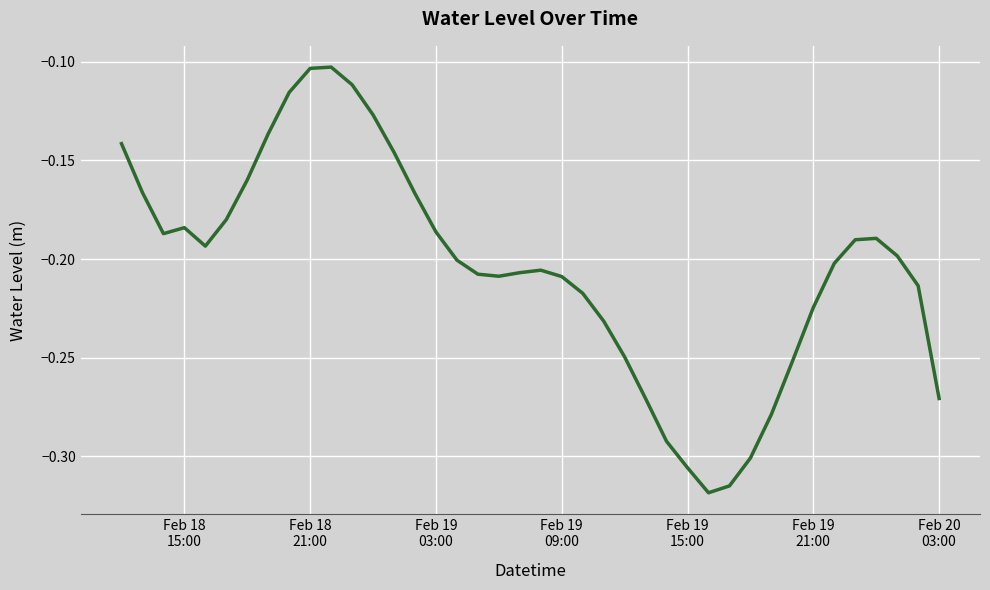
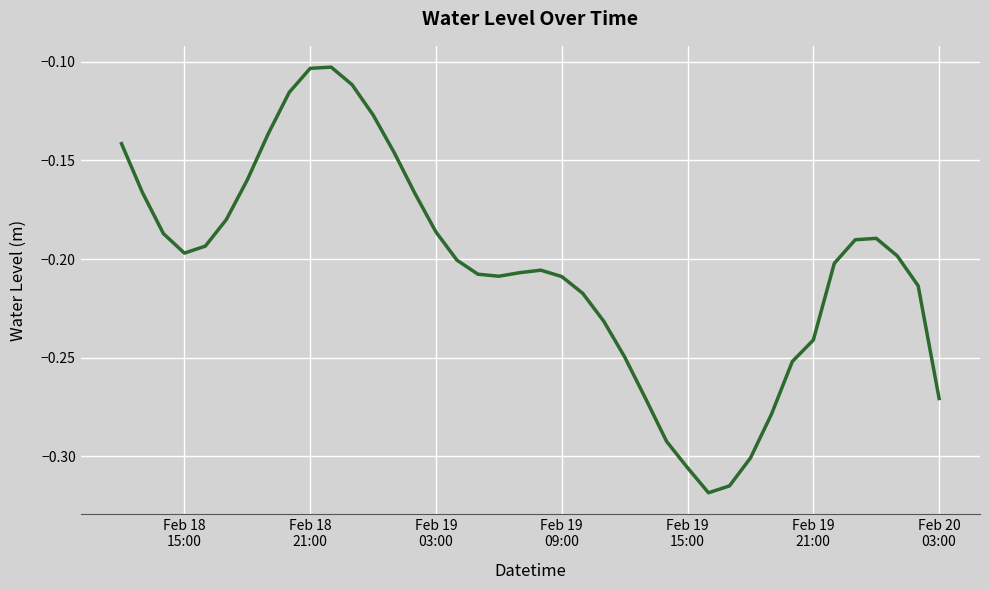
Feb 18 15:00: -0.184 -> -0.197
Feb 19 21:00: -0.225 -> -0.241
